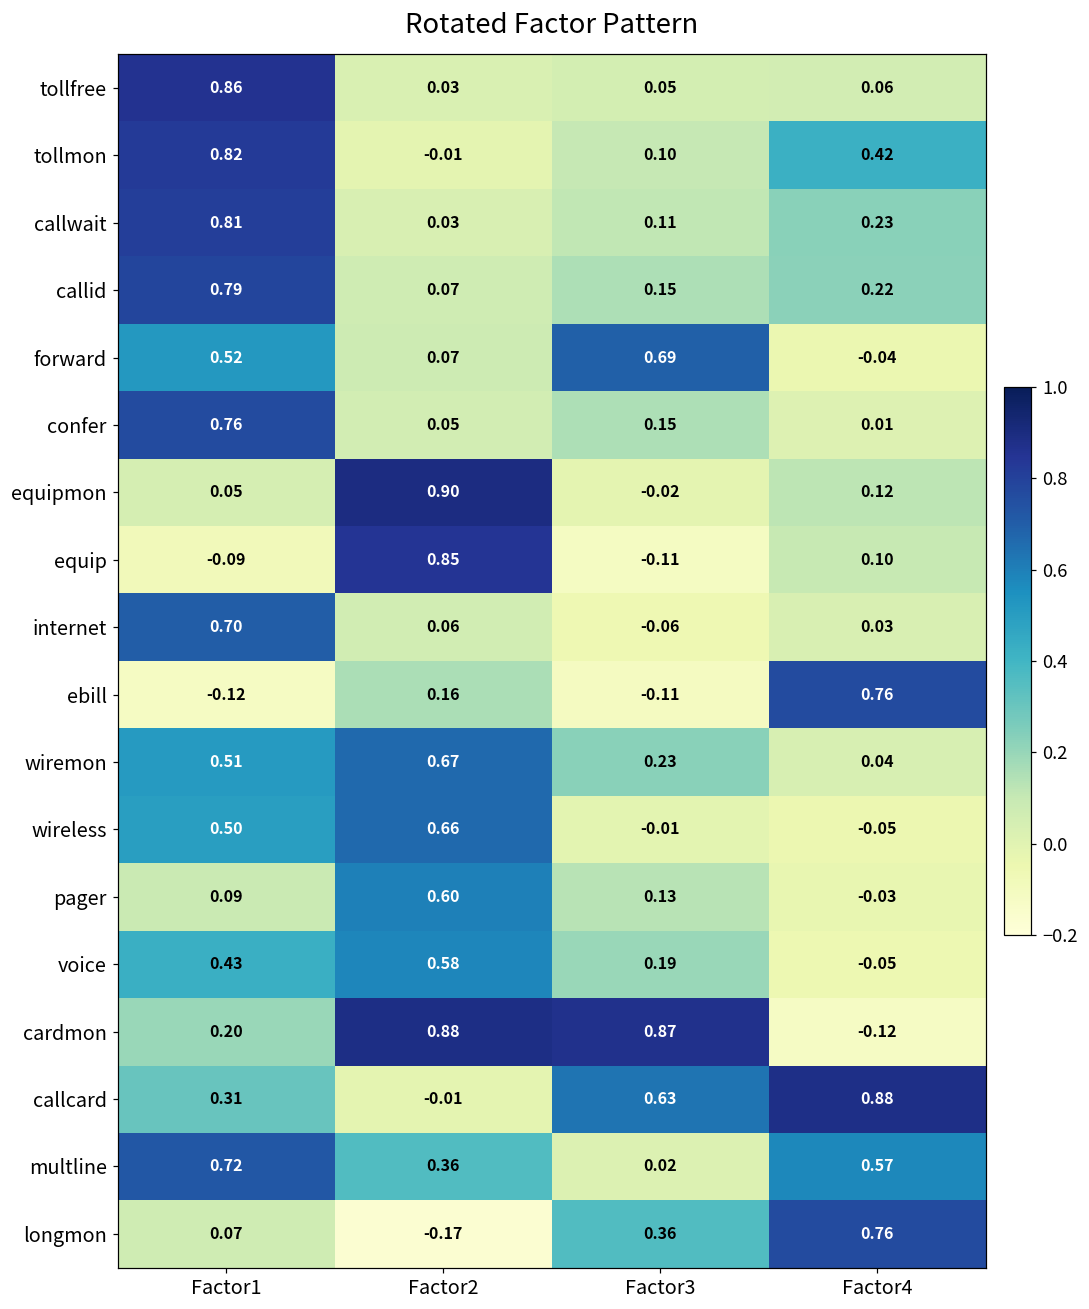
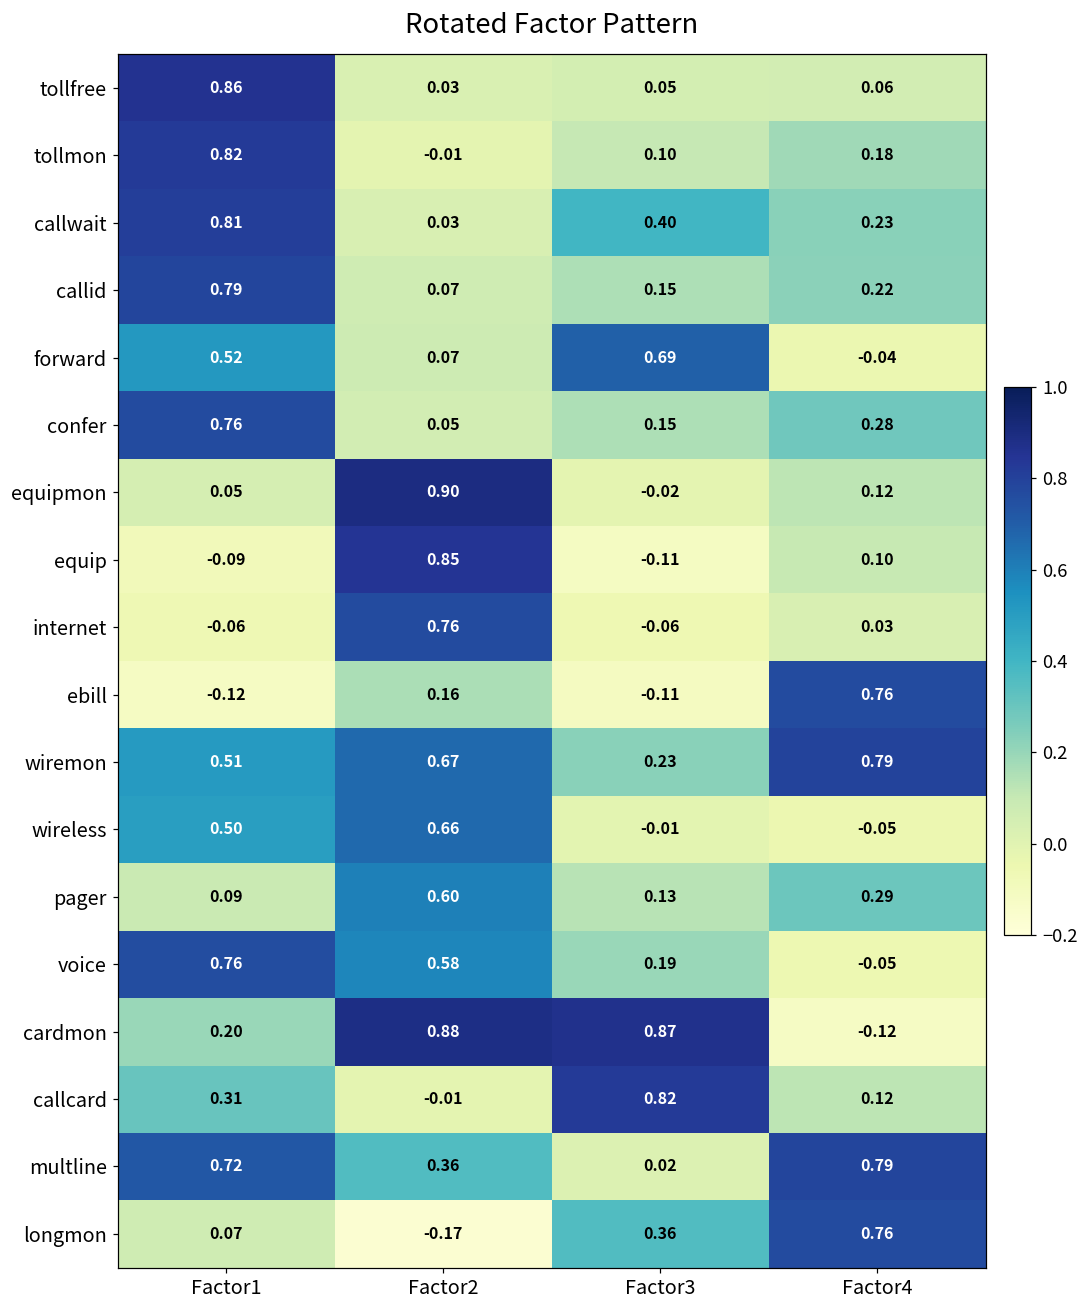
tollmon, Factor4: 0.42 -> 0.18
callwait, Factor3: 0.11 -> 0.40
confer, Factor4: 0.01 -> 0.28
internet, Factor1: 0.70 -> -0.06
internet, Factor2: 0.06 -> 0.76
wiremon, Factor4: 0.04 -> 0.79
pager, Factor4: -0.03 -> 0.29
voice, Factor1: 0.43 -> 0.76
callcard, Factor3: 0.63 -> 0.82
callcard, Factor4: 0.88 -> 0.12
multline, Factor4: 0.57 -> 0.79
